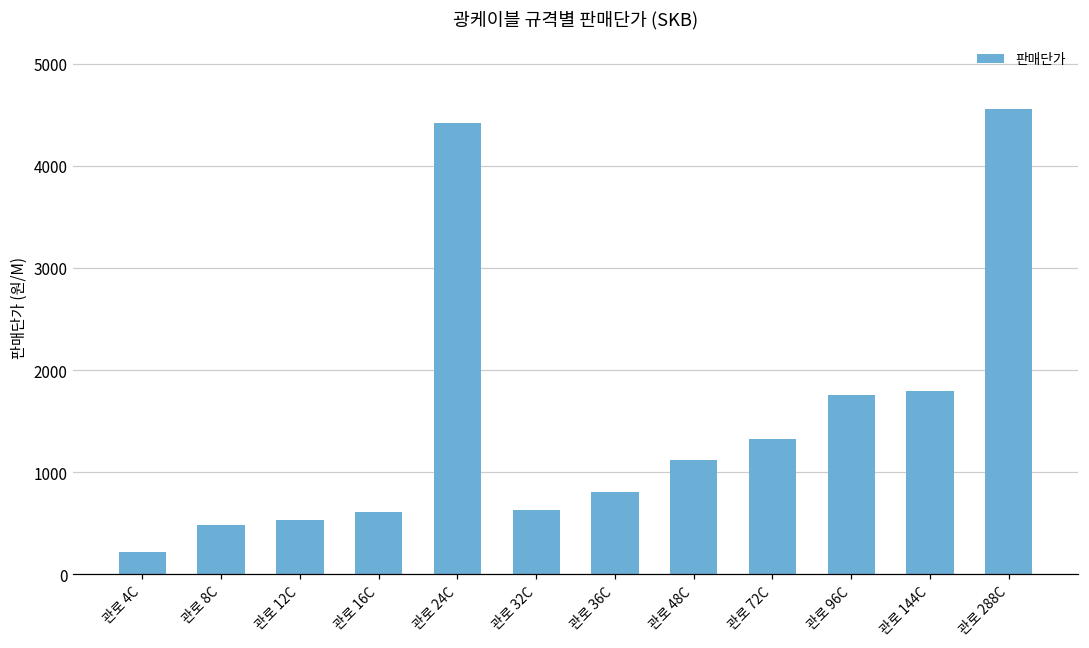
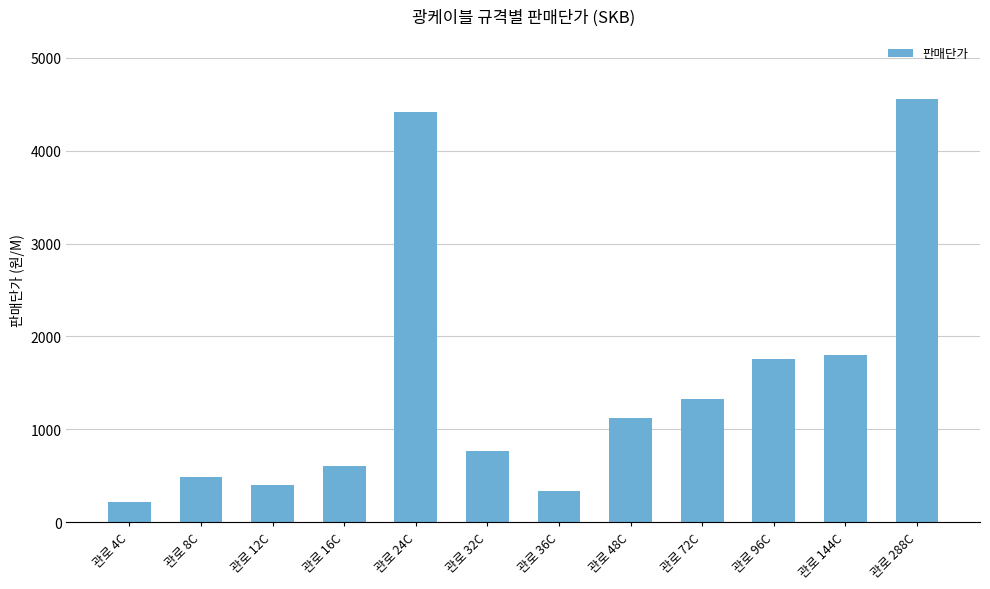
관로 12C: 500 -> 400
관로 32C: 600 -> 800
관로 36C: 800 -> 300
